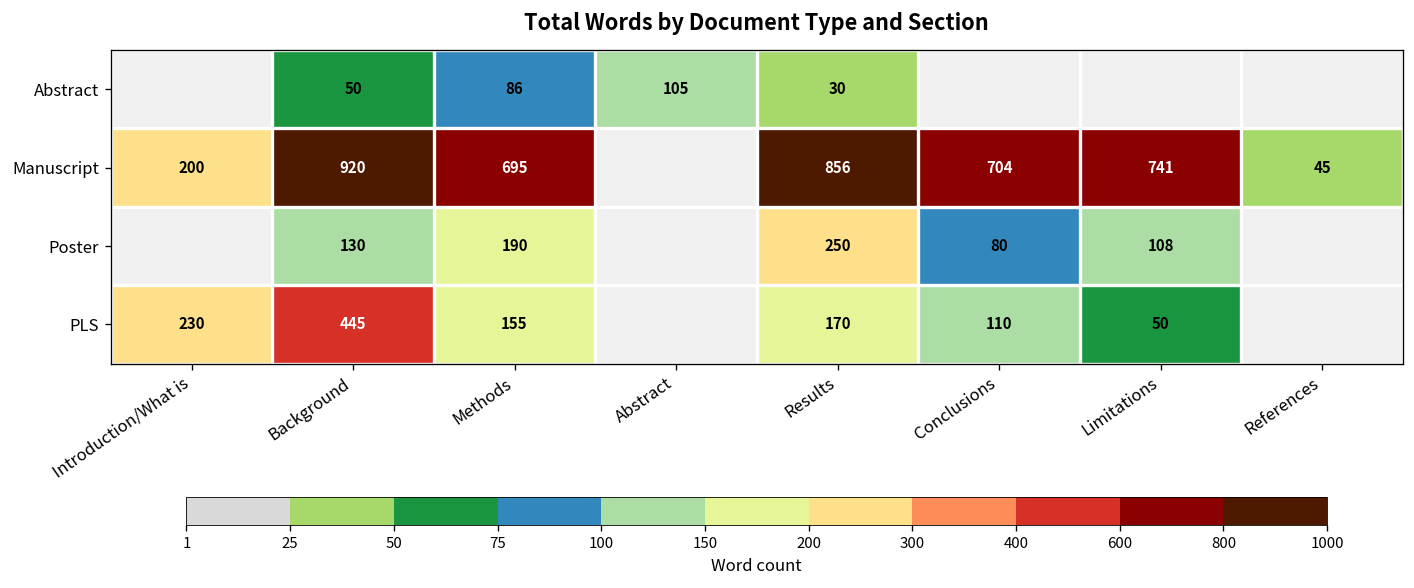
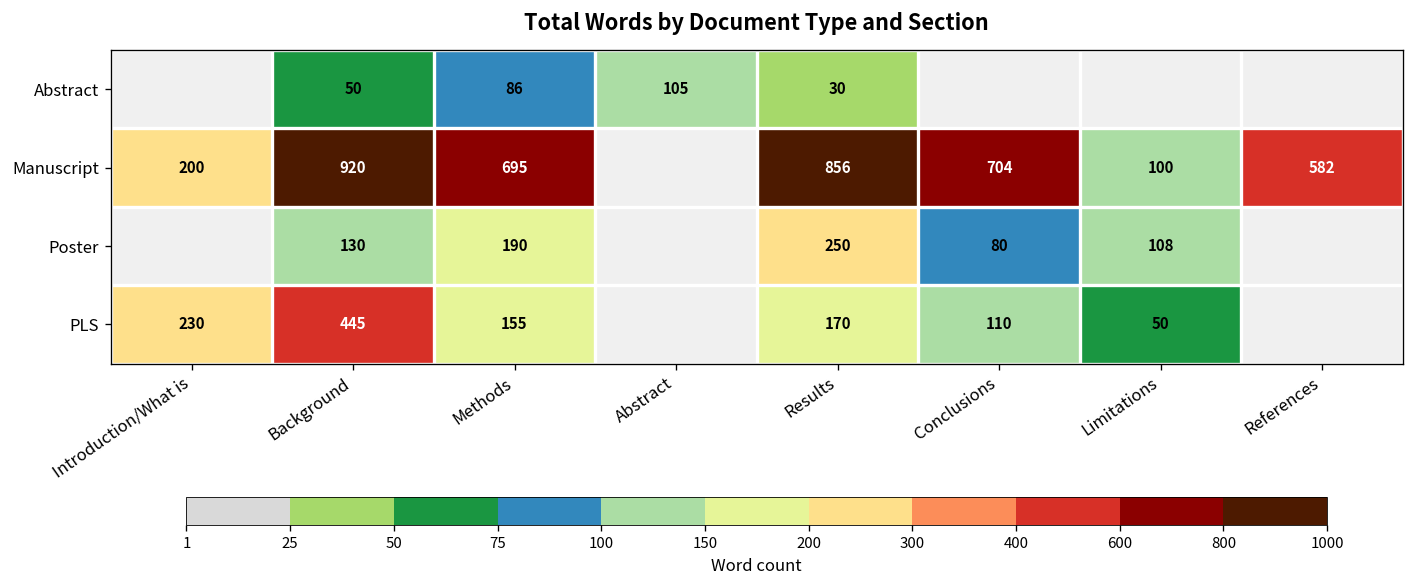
Manuscript, Limitations: 741 -> 100
Manuscript, References: 45 -> 582
